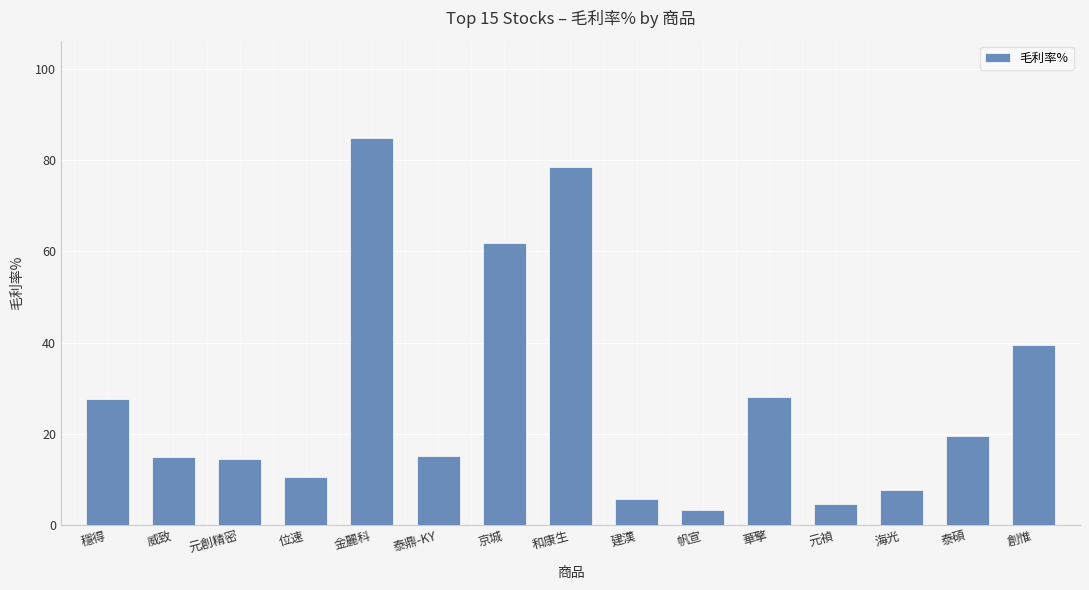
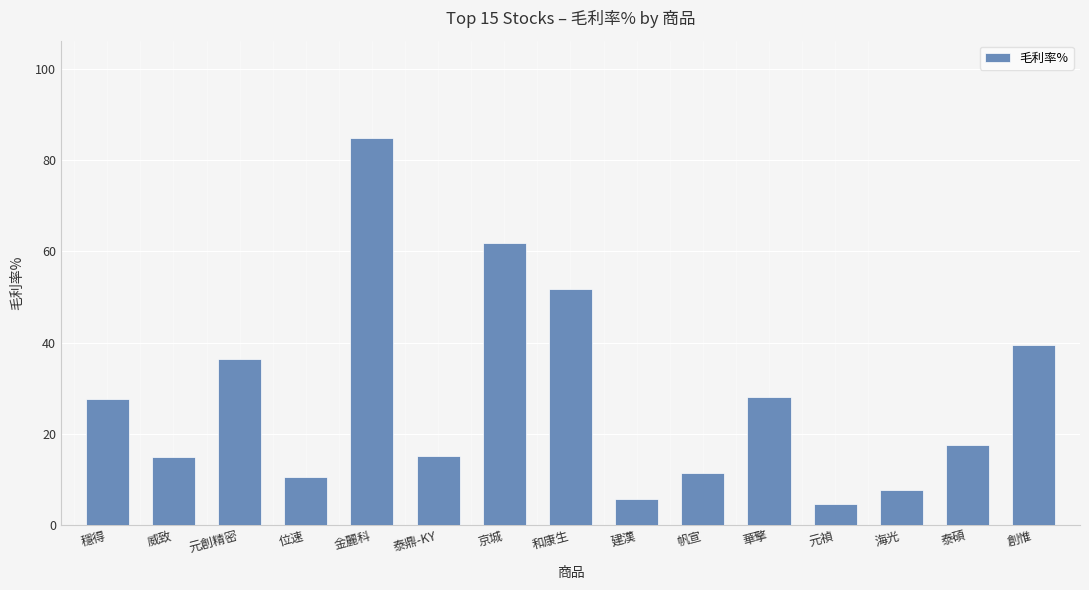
元創精密: 14 -> 36
和康生: 79 -> 52
帆宣: 3 -> 11
泰碩: 19 -> 17
